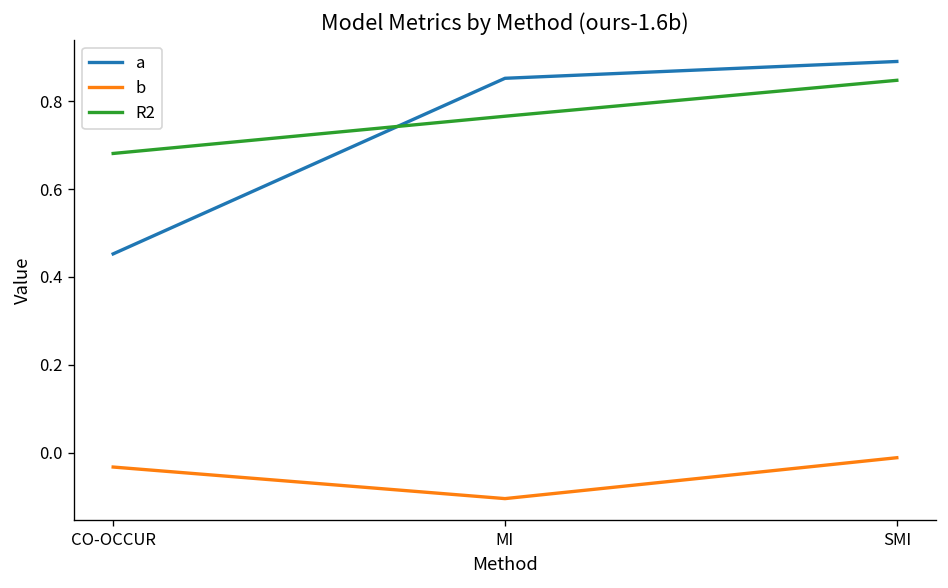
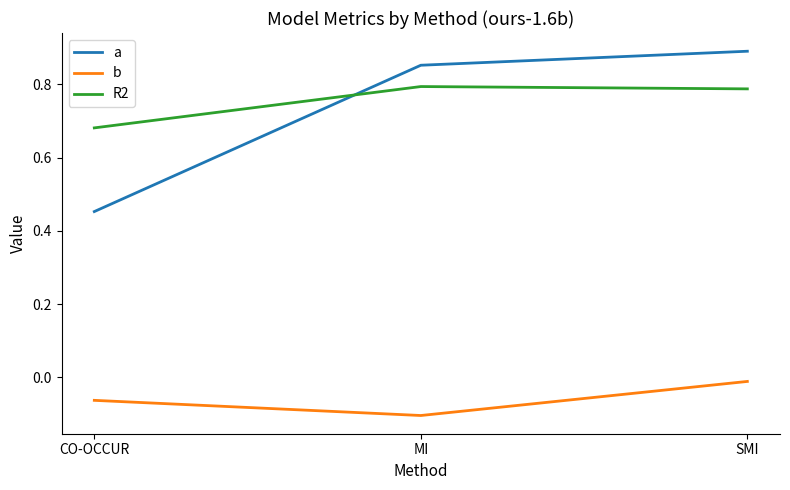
b, CO-OCCUR: -0.03 -> -0.06
R2, MI: 0.77 -> 0.79
R2, SMI: 0.85 -> 0.79
